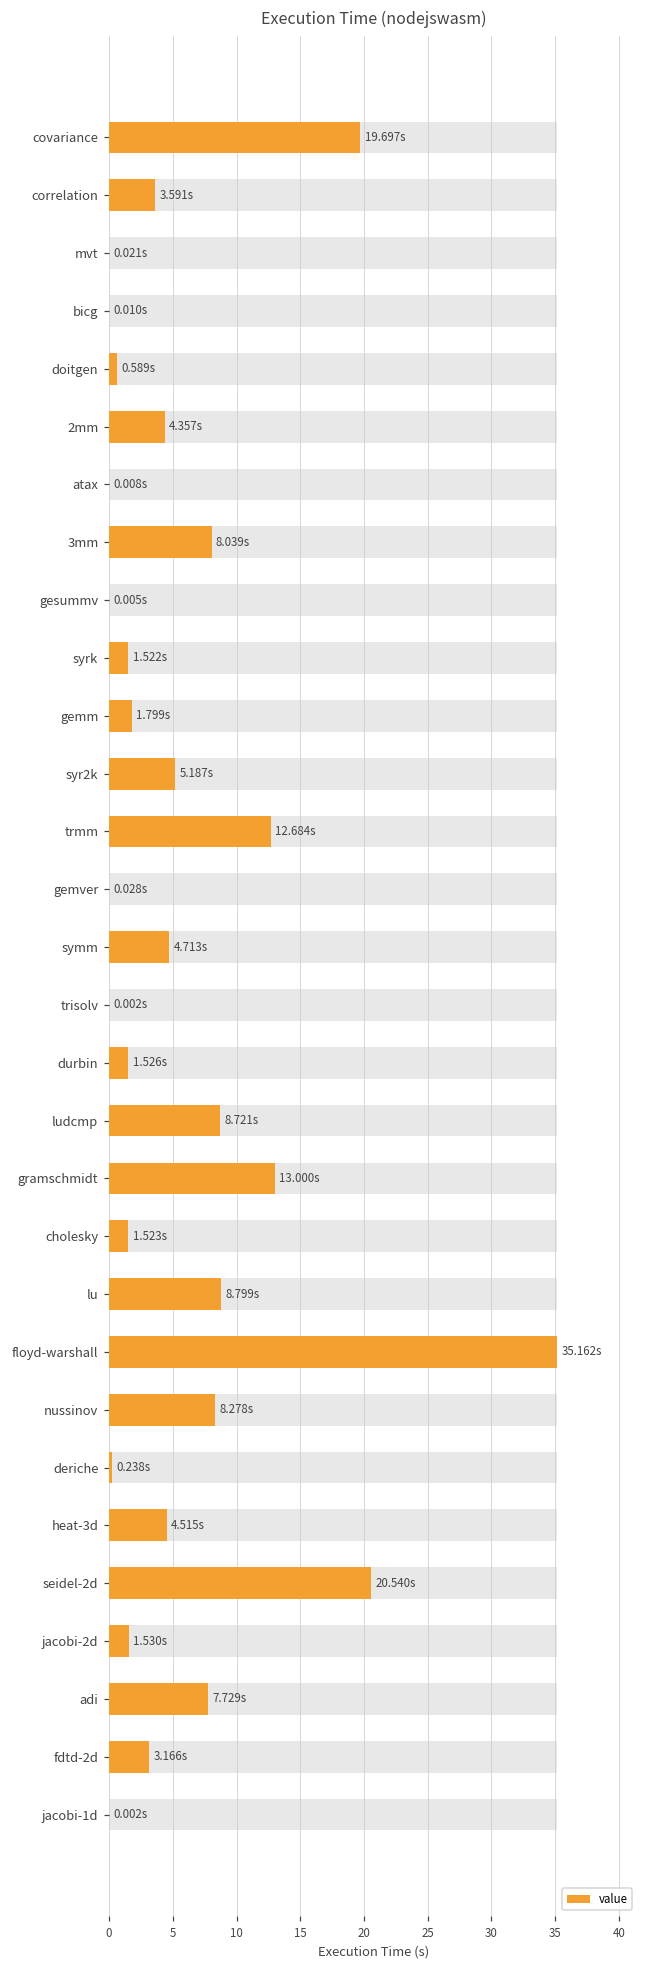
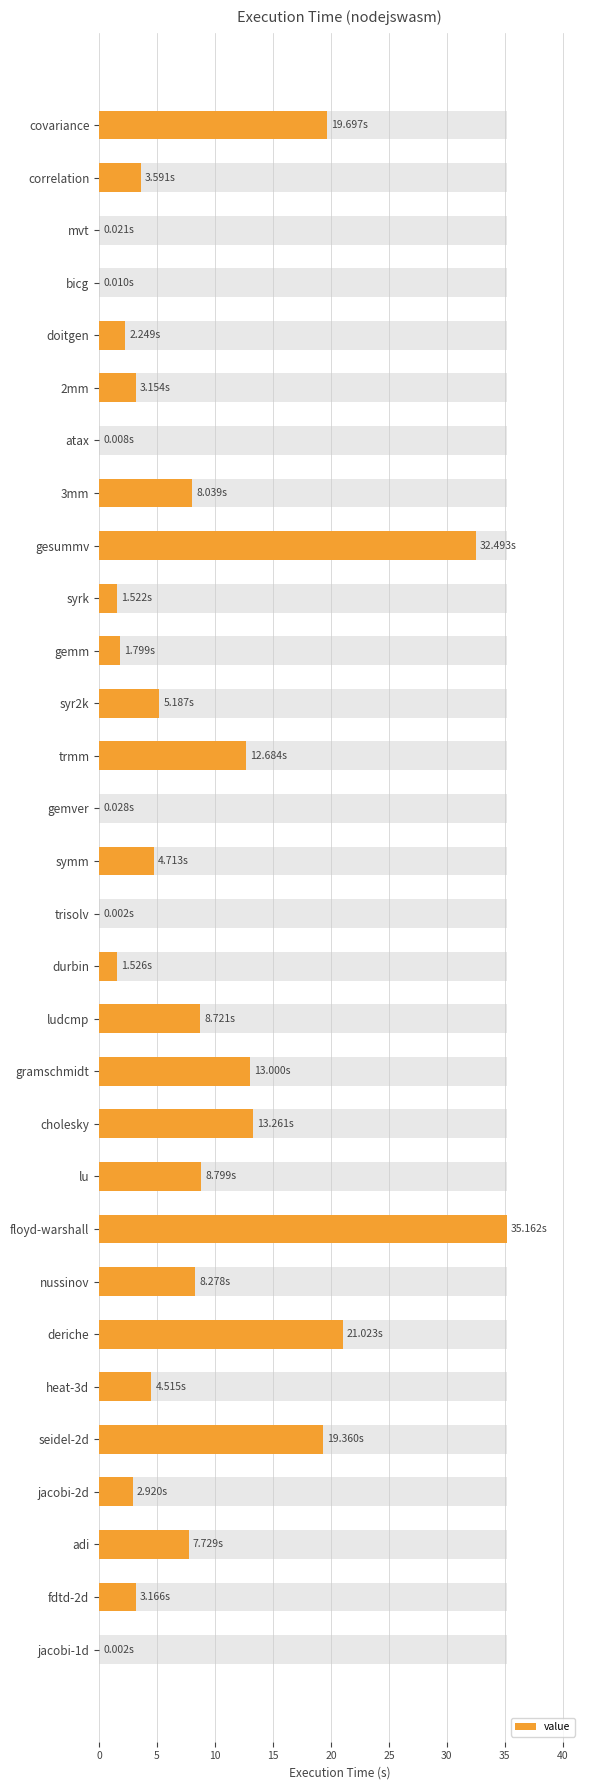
value, doitgen: 0.589s -> 2.249s
value, 2mm: 4.357s -> 3.154s
value, gesummv: 0.005s -> 32.493s
value, cholesky: 1.523s -> 13.261s
value, deriche: 0.238s -> 21.023s
value, seidel-2d: 20.540s -> 19.360s
value, jacobi-2d: 1.530s -> 2.920s
